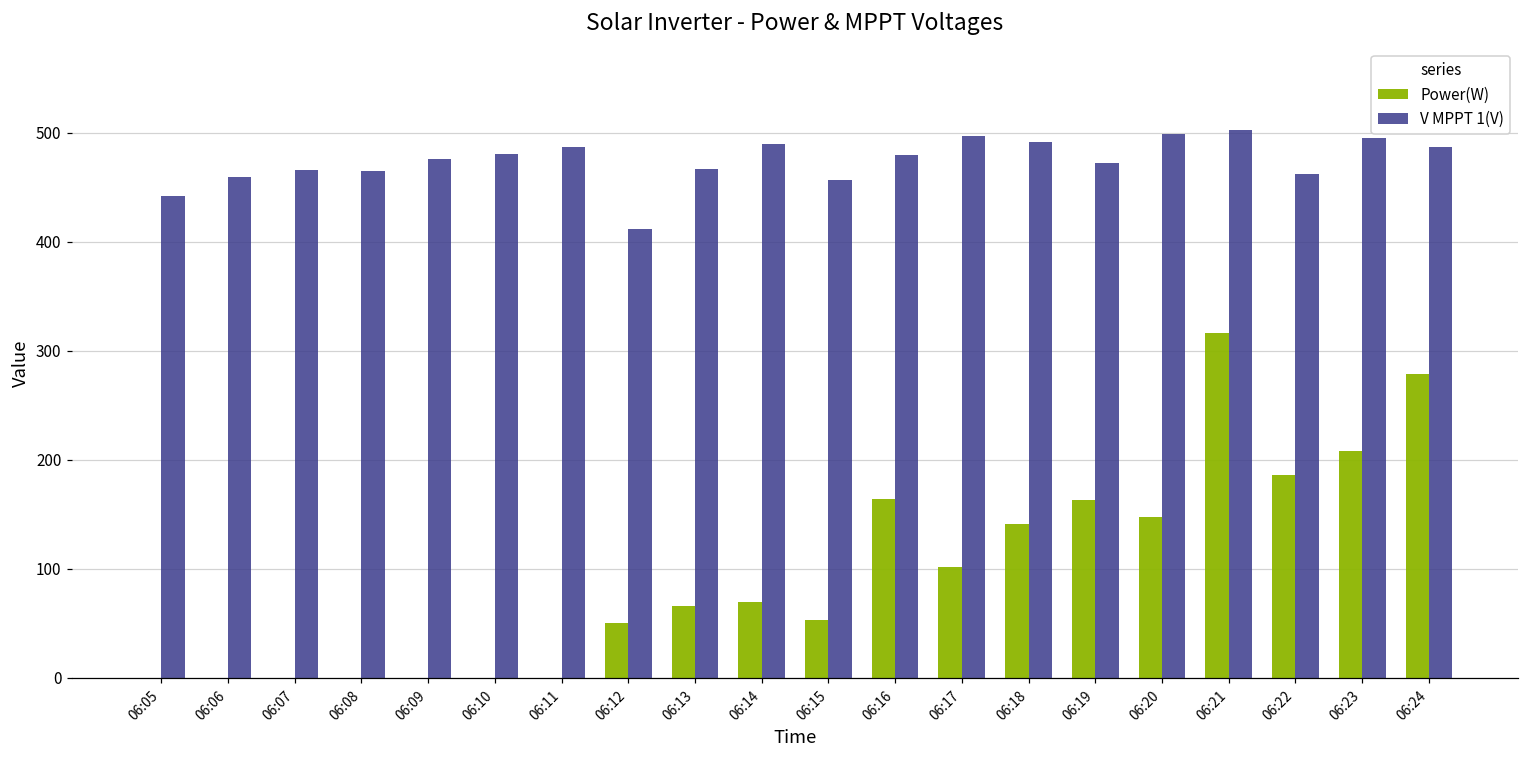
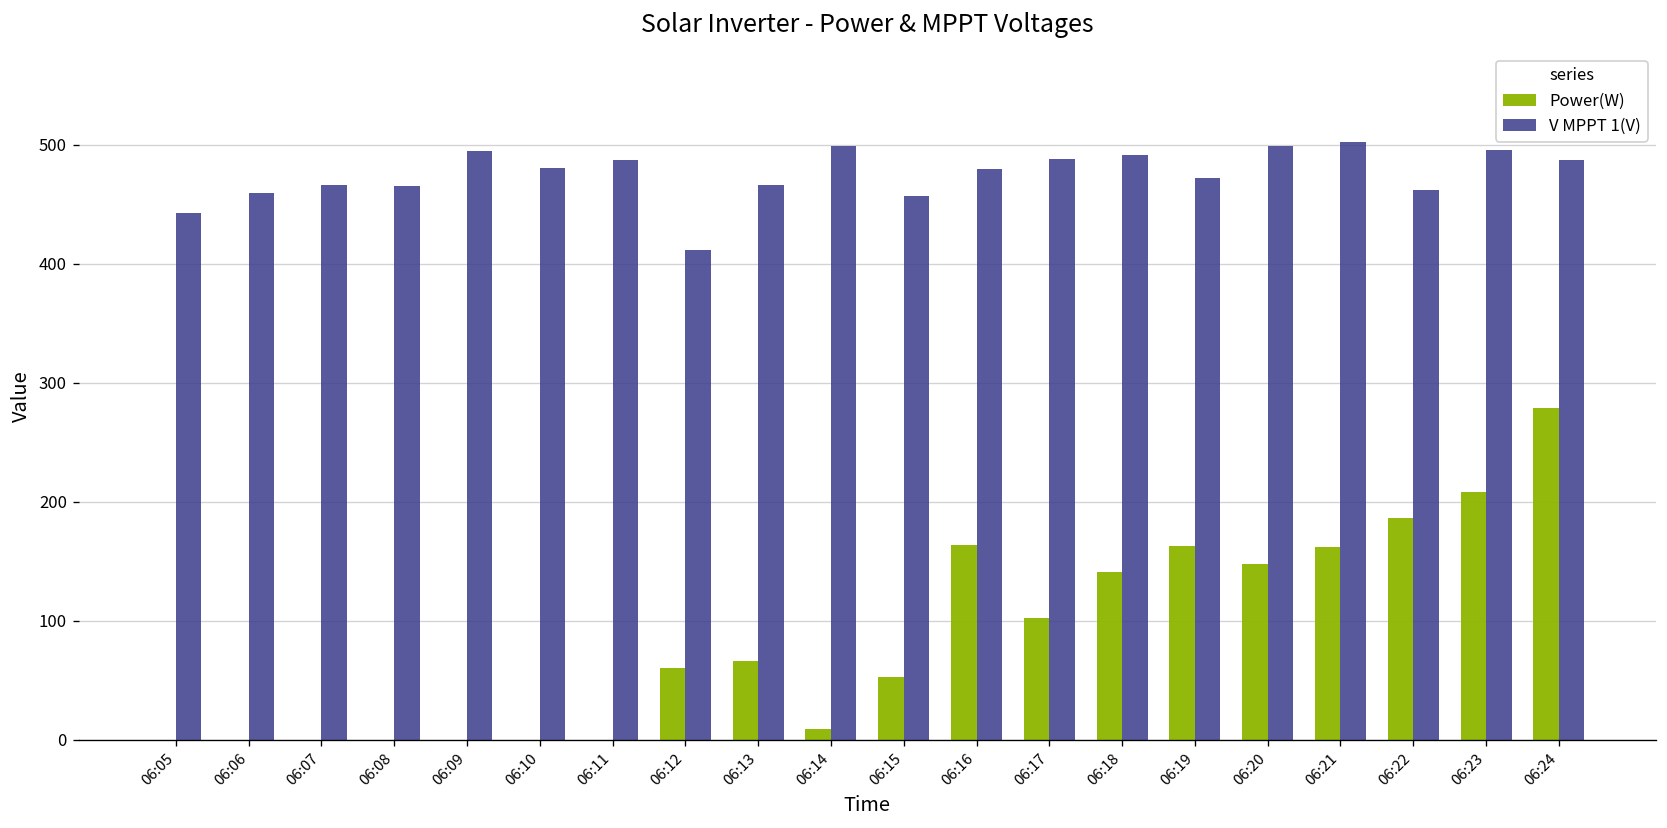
V MPPT 1(V), 06:09: 480 -> 490
Power(W), 06:12: 50 -> 60
Power(W), 06:14: 70 -> 10
V MPPT 1(V), 06:14: 490 -> 500
V MPPT 1(V), 06:17: 500 -> 490
Power(W), 06:21: 320 -> 160
